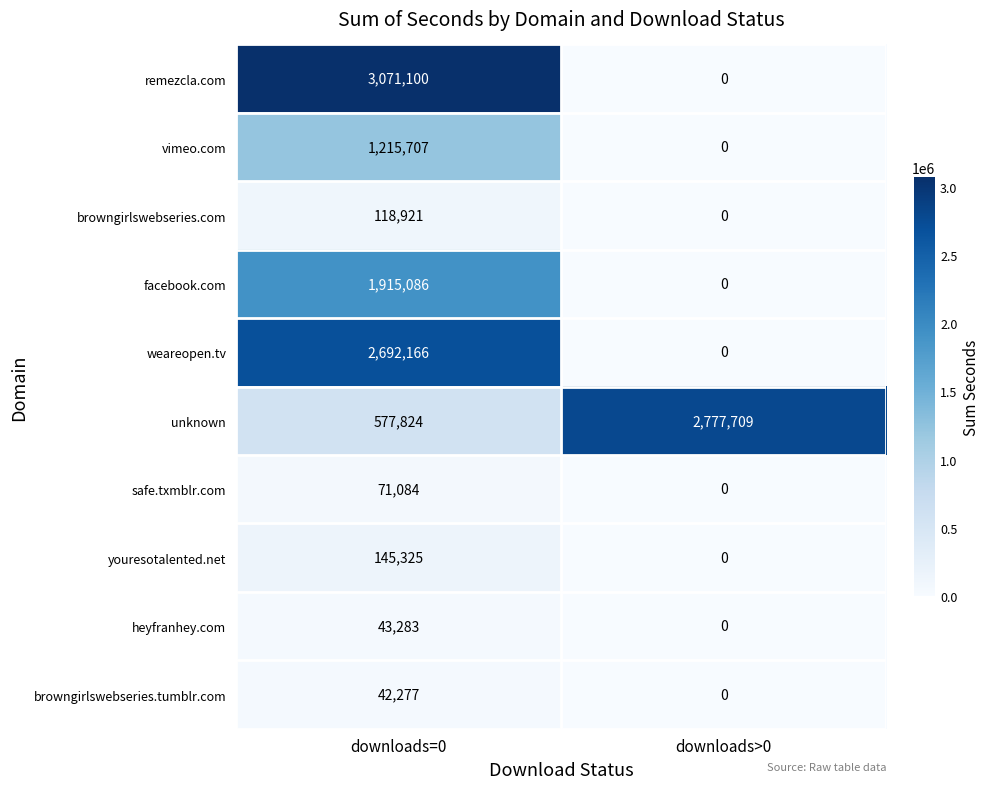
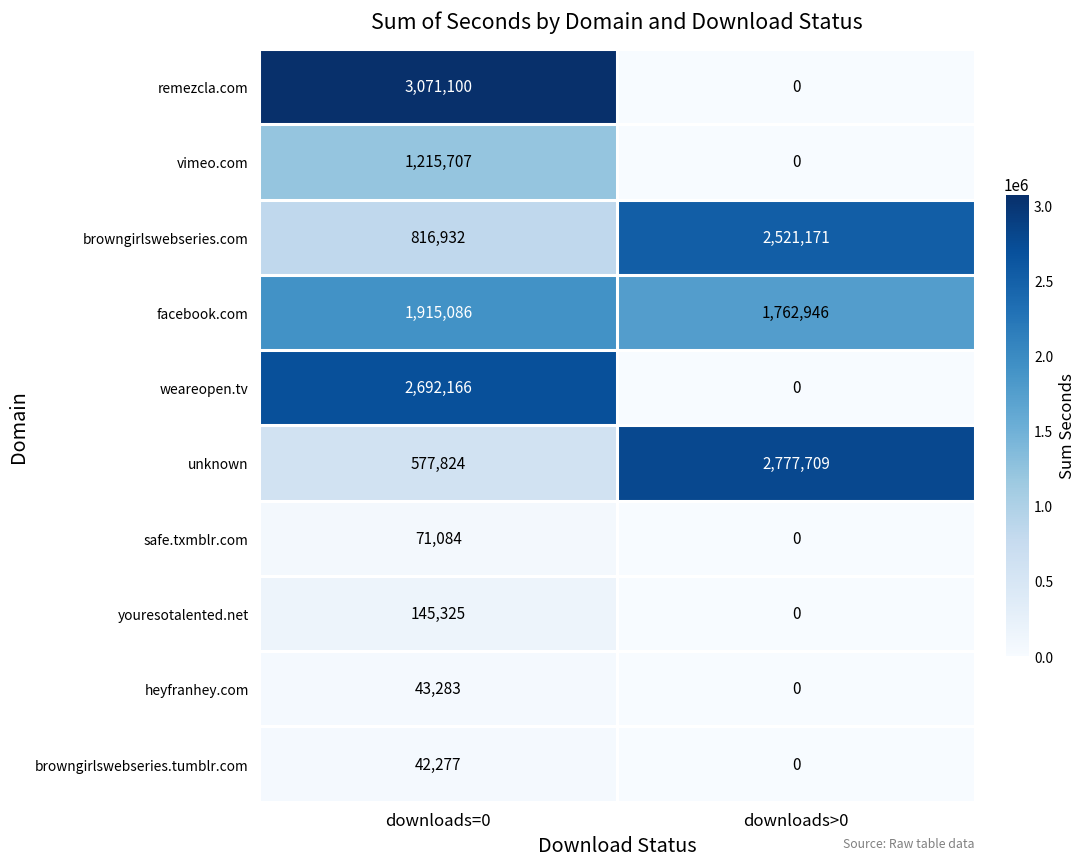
browngirlswebseries.com, downloads=0: 118,921 -> 816,932
browngirlswebseries.com, downloads>0: 0 -> 2,521,171
facebook.com, downloads>0: 0 -> 1,762,946
